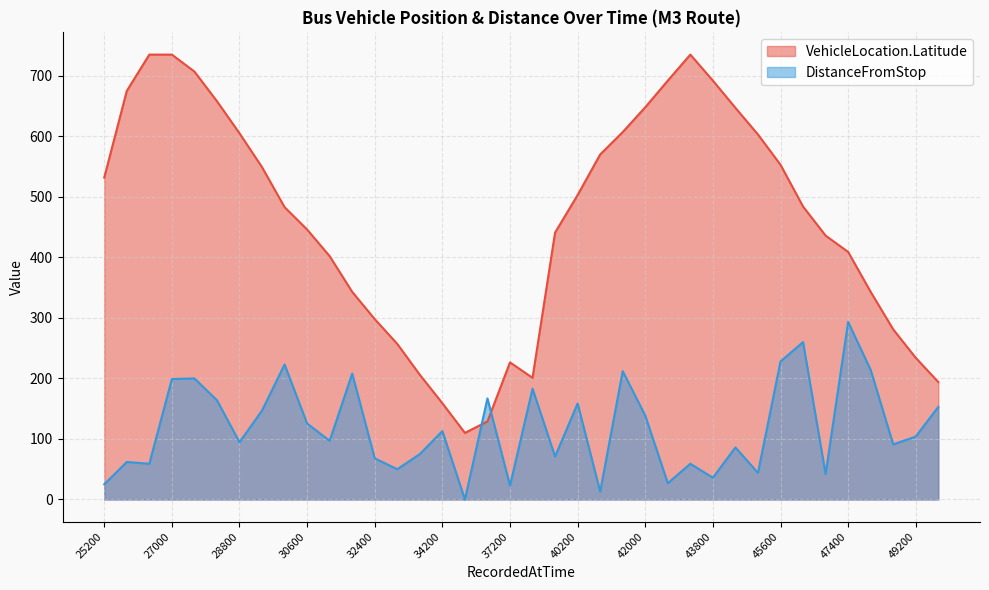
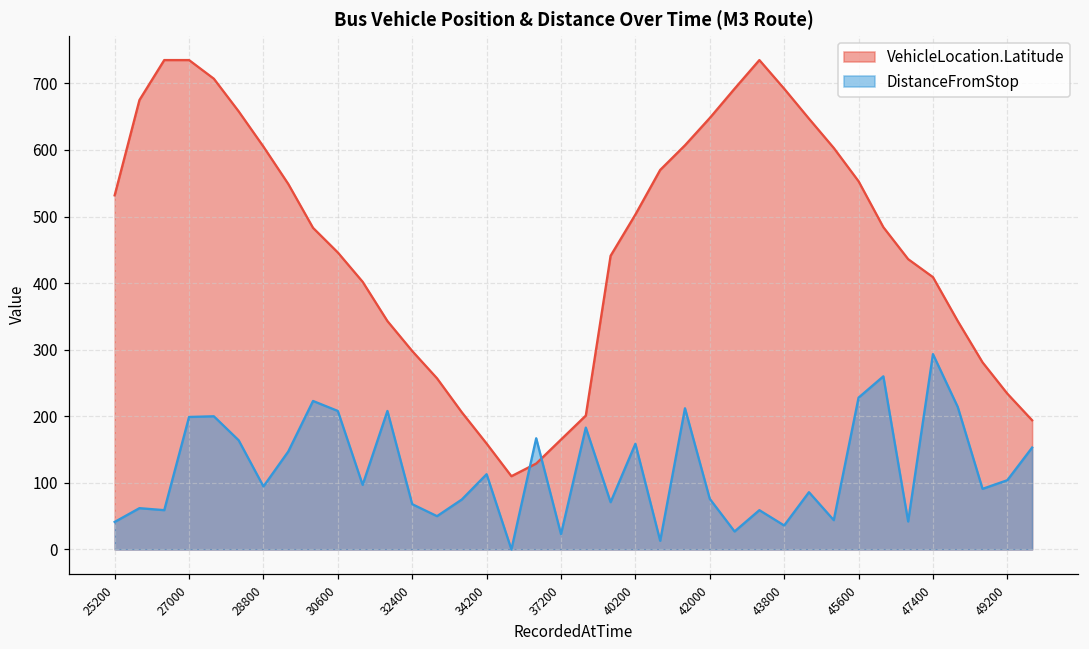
DistanceFromStop, 25200: 30 -> 40
DistanceFromStop, 30600: 130 -> 210
VehicleLocation.Latitude, 37200: 230 -> 170
DistanceFromStop, 42000: 140 -> 80
